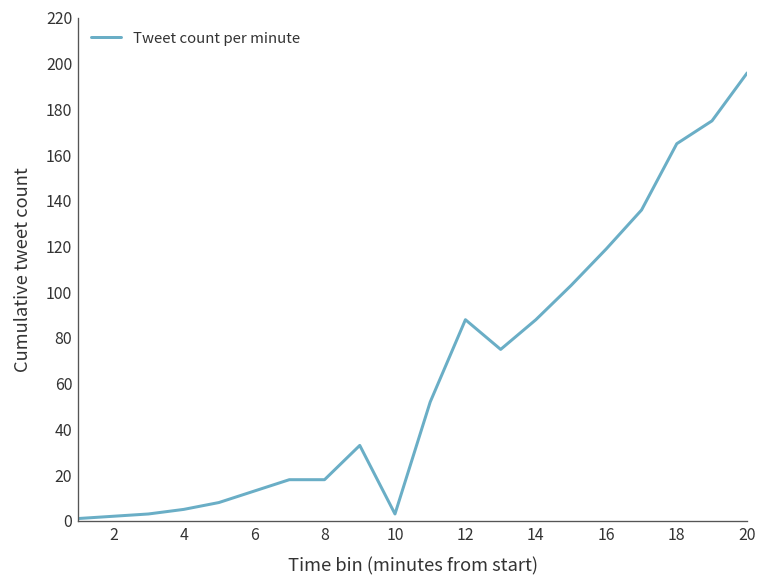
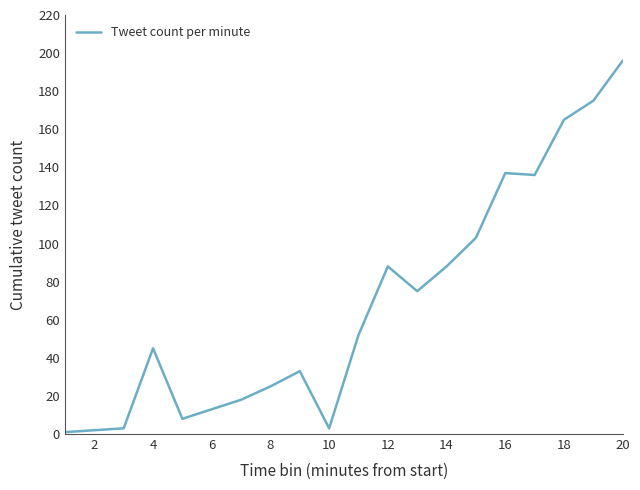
4: 5 -> 45
8: 18 -> 25
16: 119 -> 137
